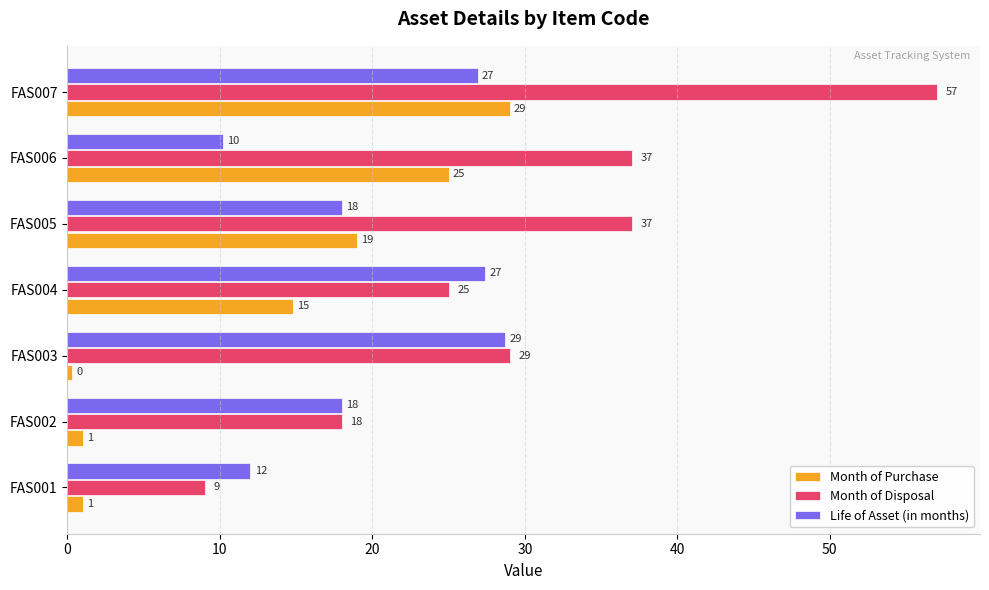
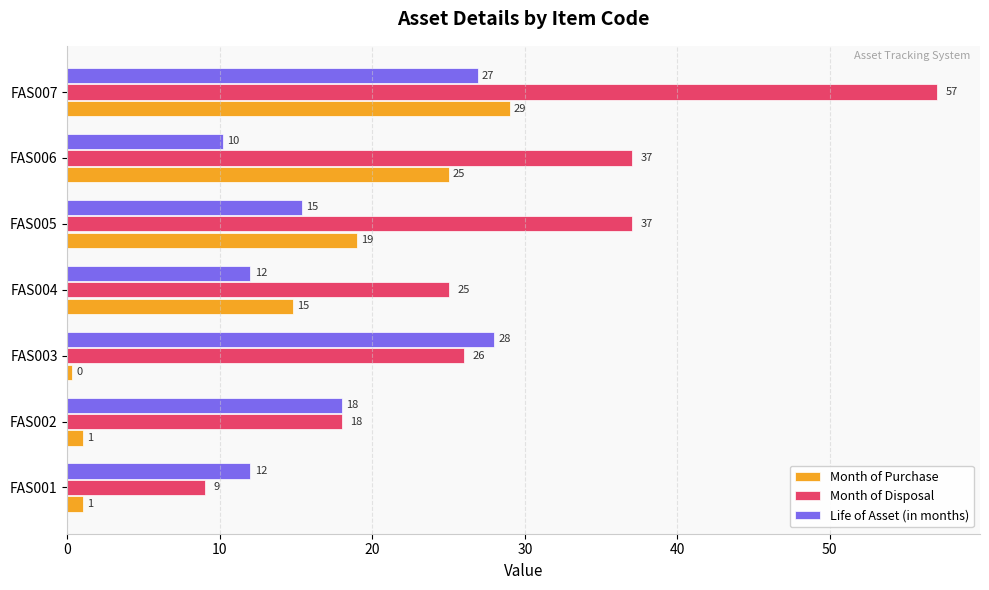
Life of Asset (in months), FAS005: 18 -> 15
Life of Asset (in months), FAS004: 27 -> 12
Life of Asset (in months), FAS003: 29 -> 28
Month of Disposal, FAS003: 29 -> 26
